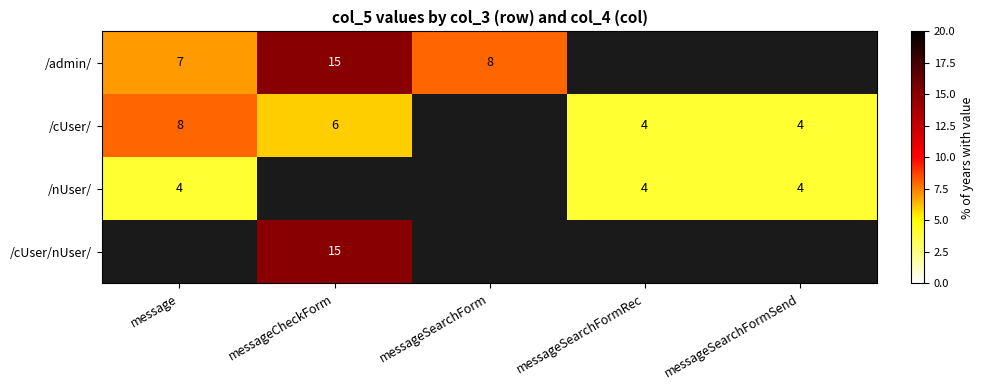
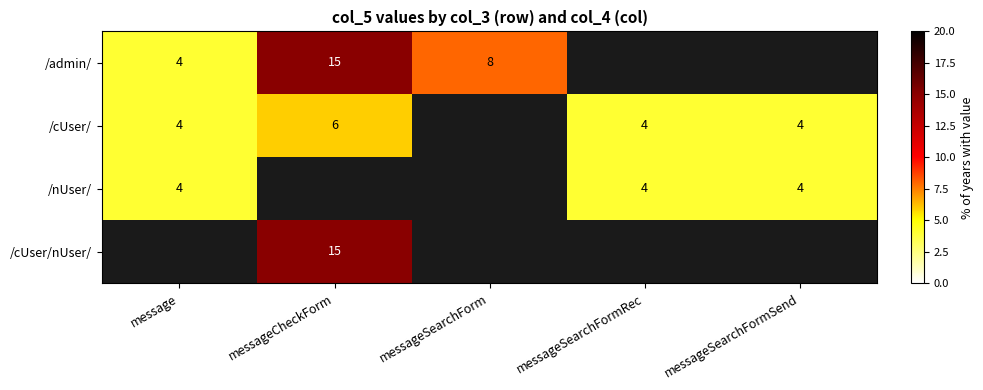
/admin/, message: 7 -> 4
/cUser/, message: 8 -> 4
